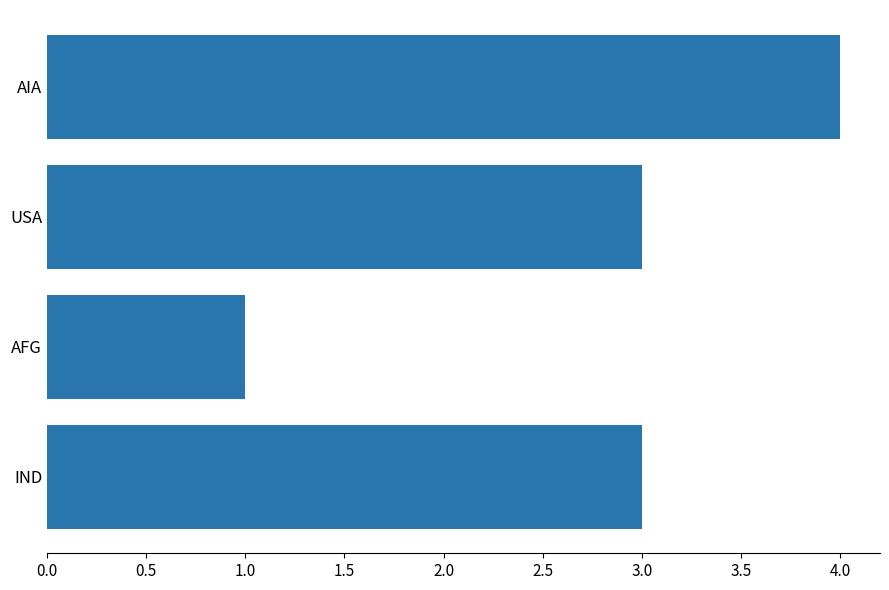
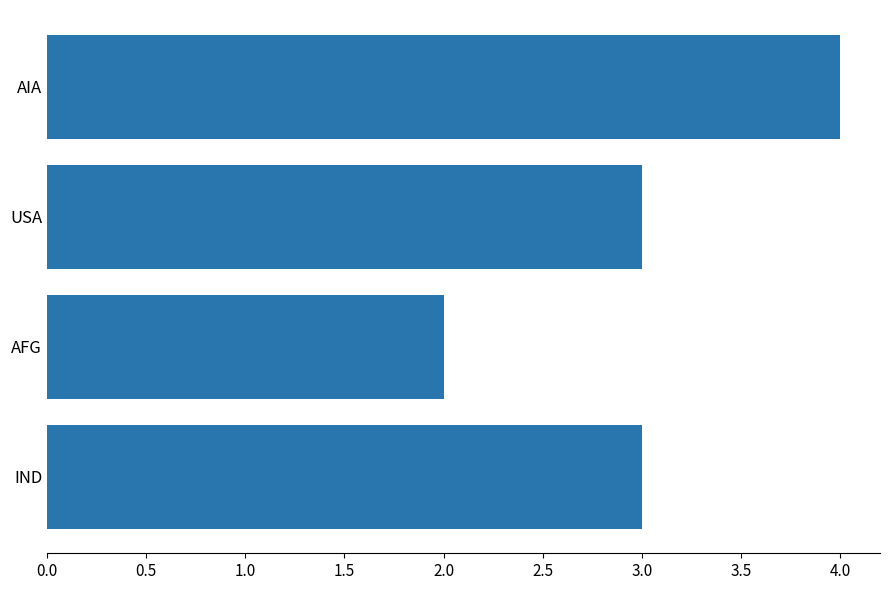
AFG: 1 -> 2
